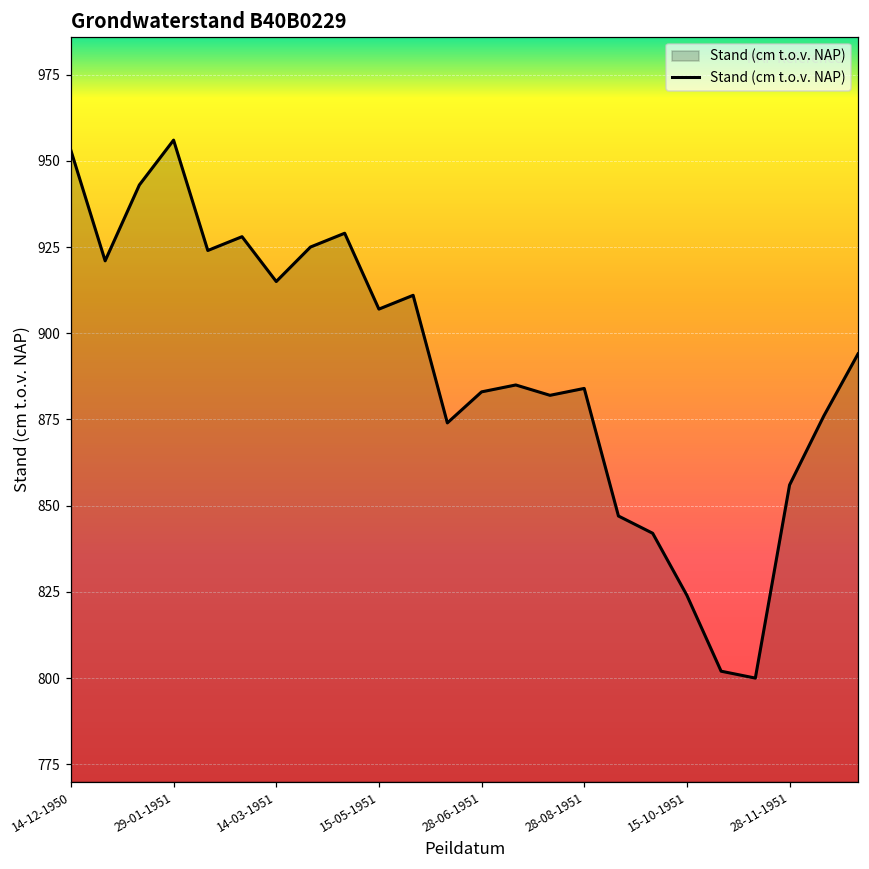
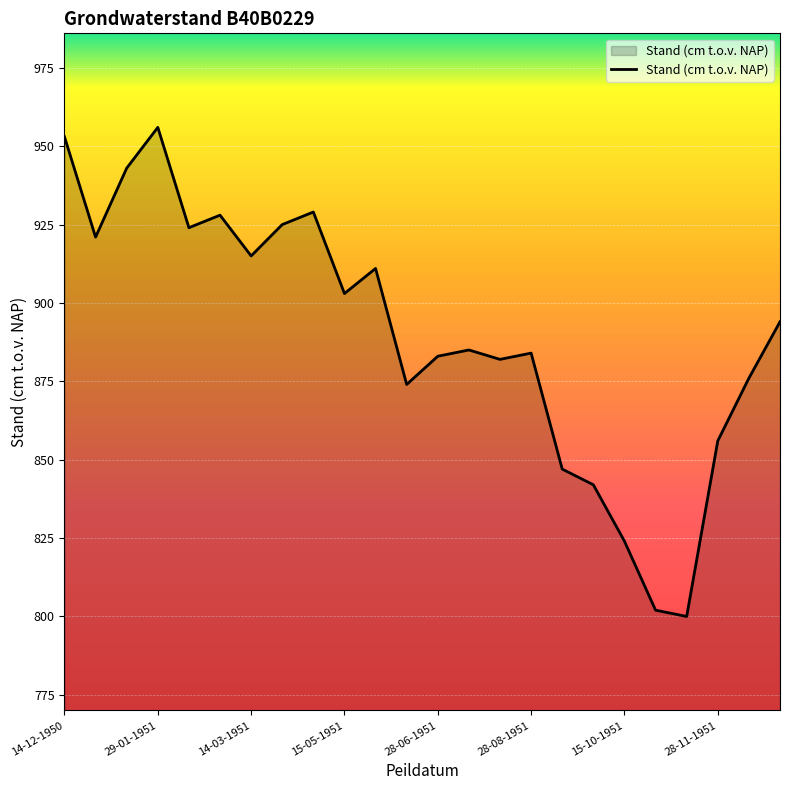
15-05-1951: 907 -> 903
